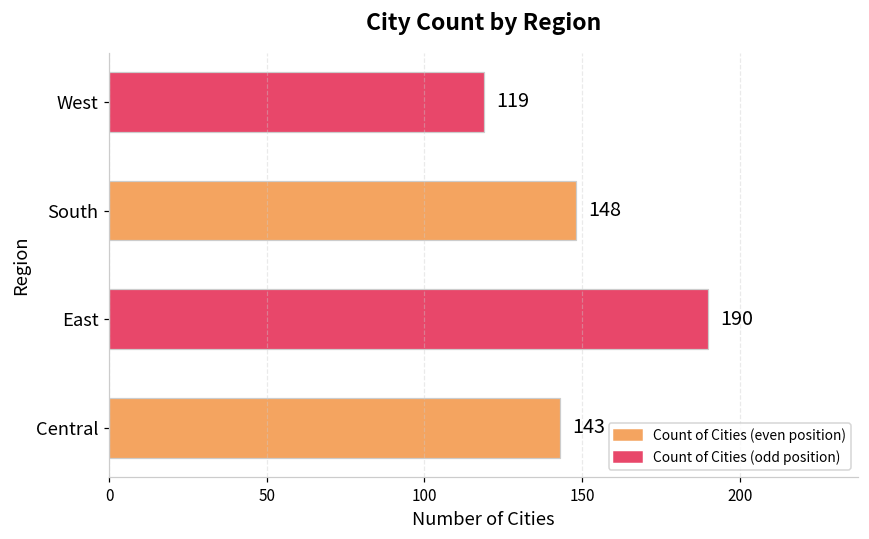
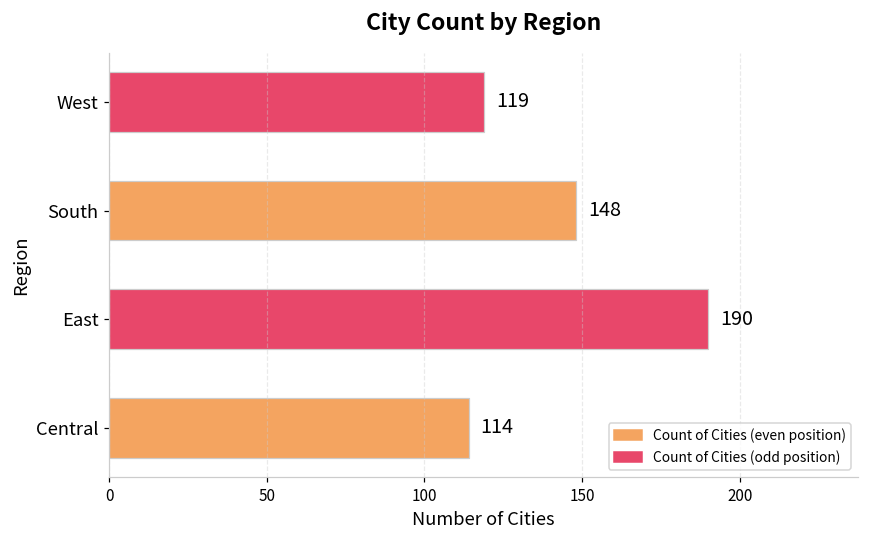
Central: 143 -> 114
